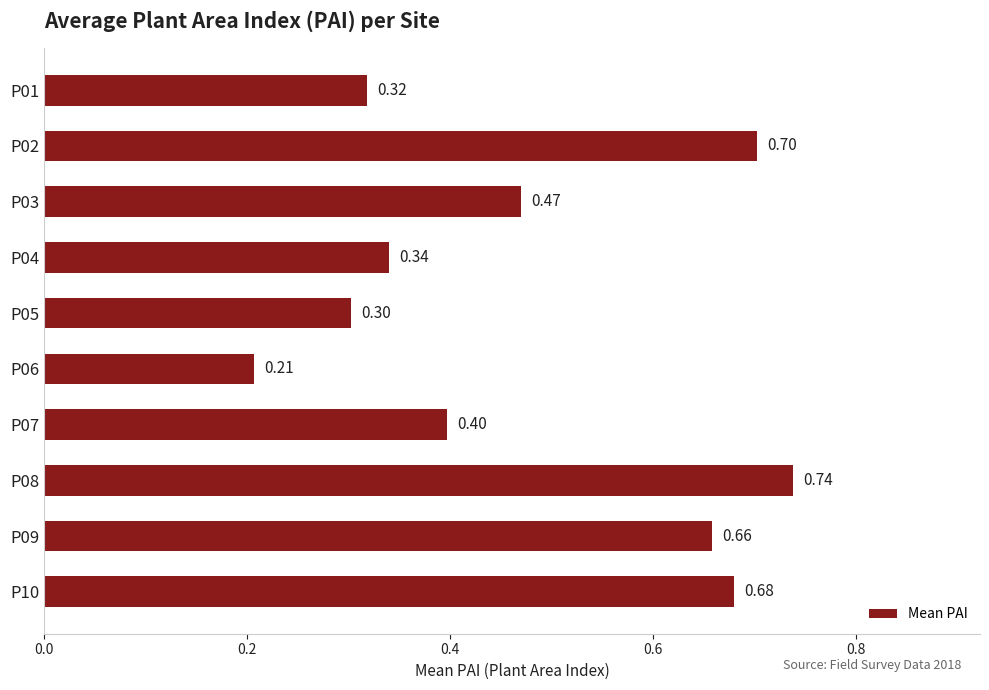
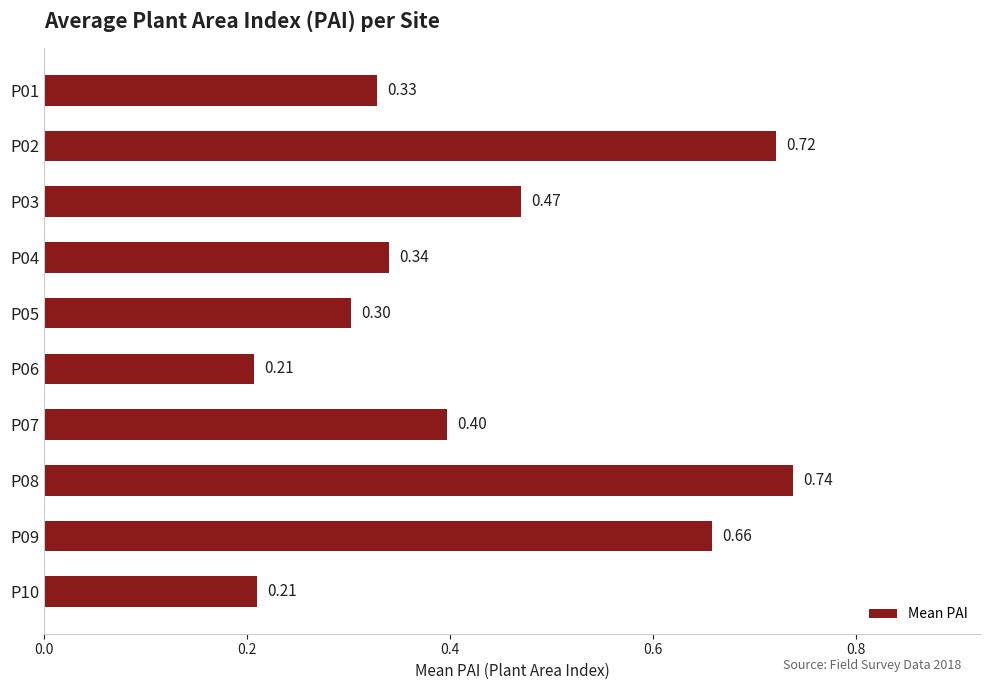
P01: 0.32 -> 0.33
P02: 0.70 -> 0.72
P10: 0.68 -> 0.21
